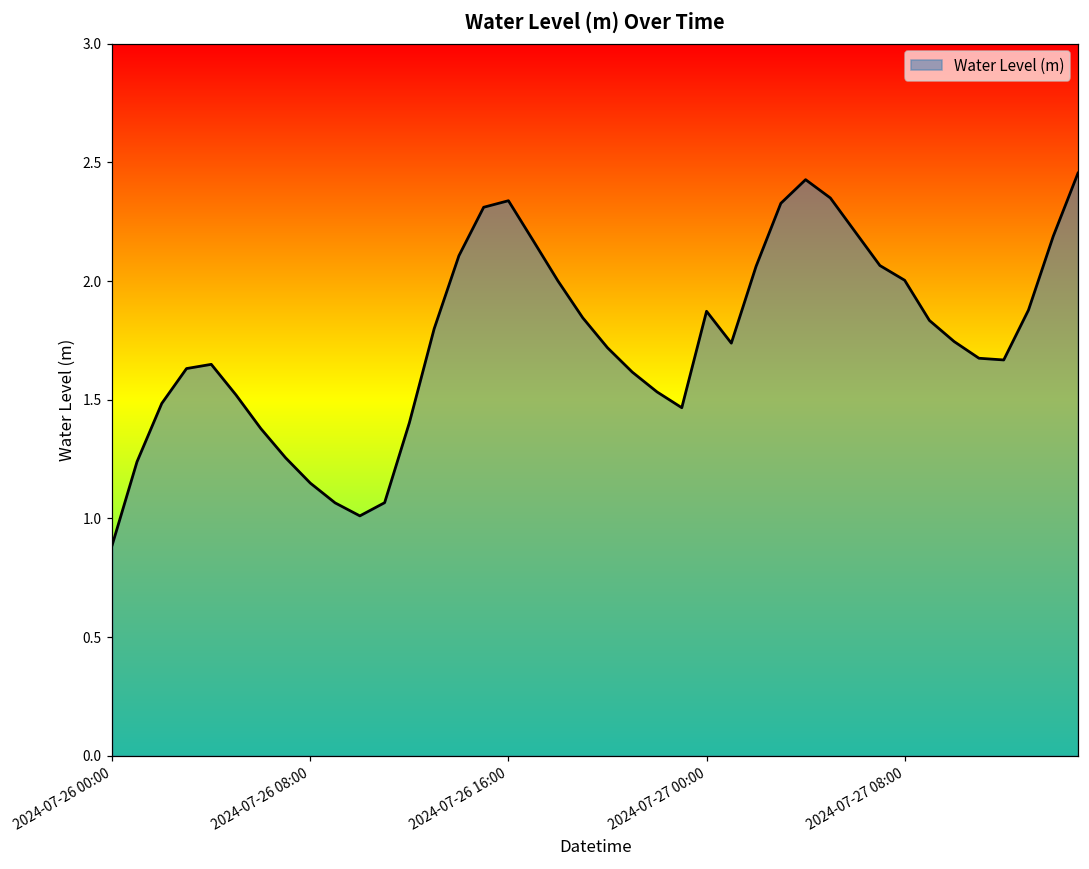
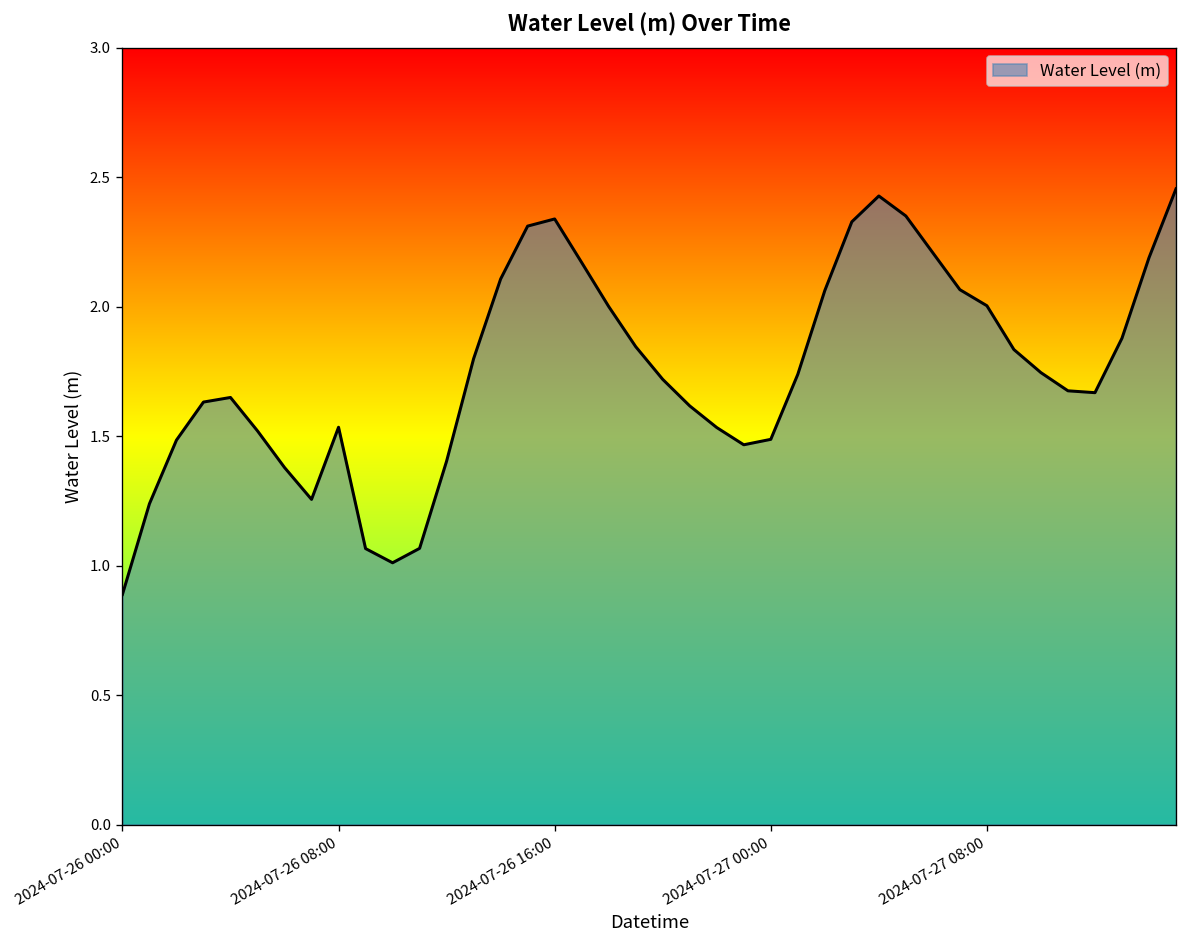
2024-07-26 08:00: 1.15 -> 1.53
2024-07-27 00:00: 1.87 -> 1.49
